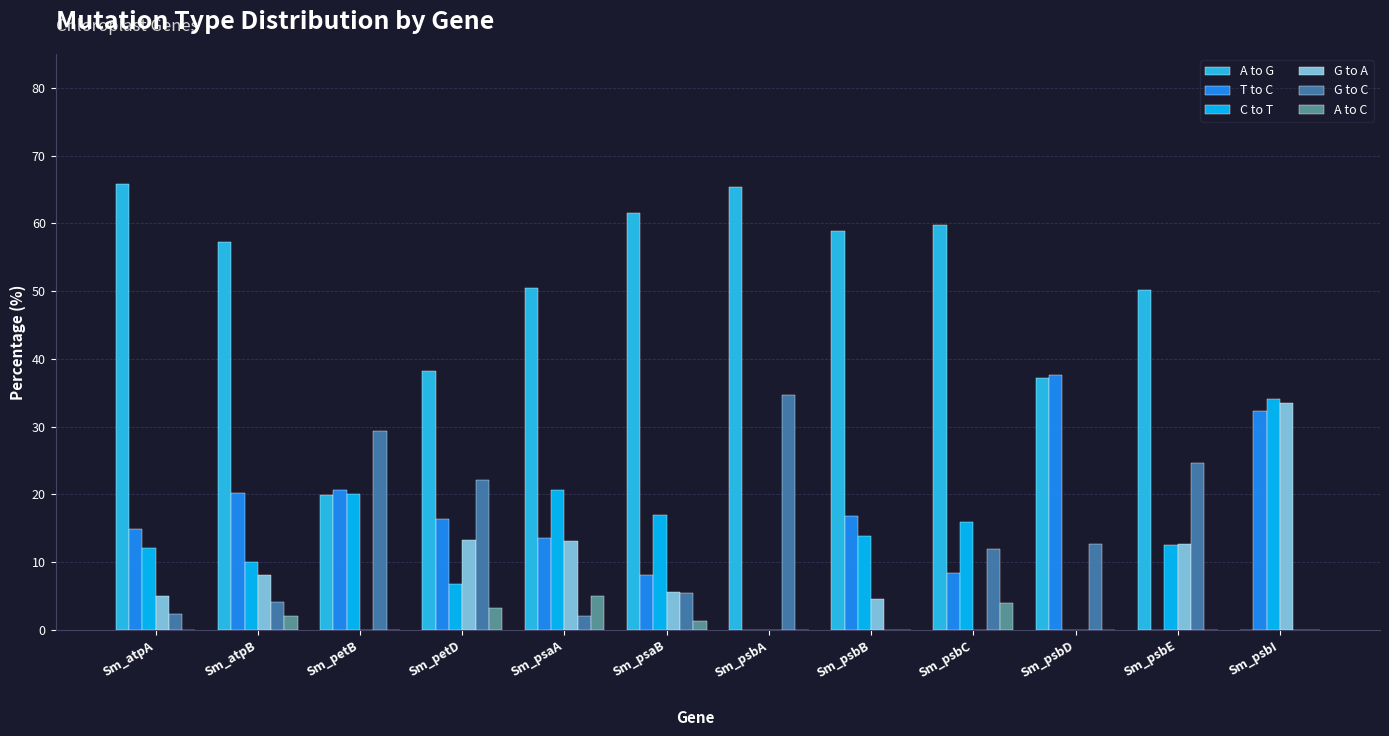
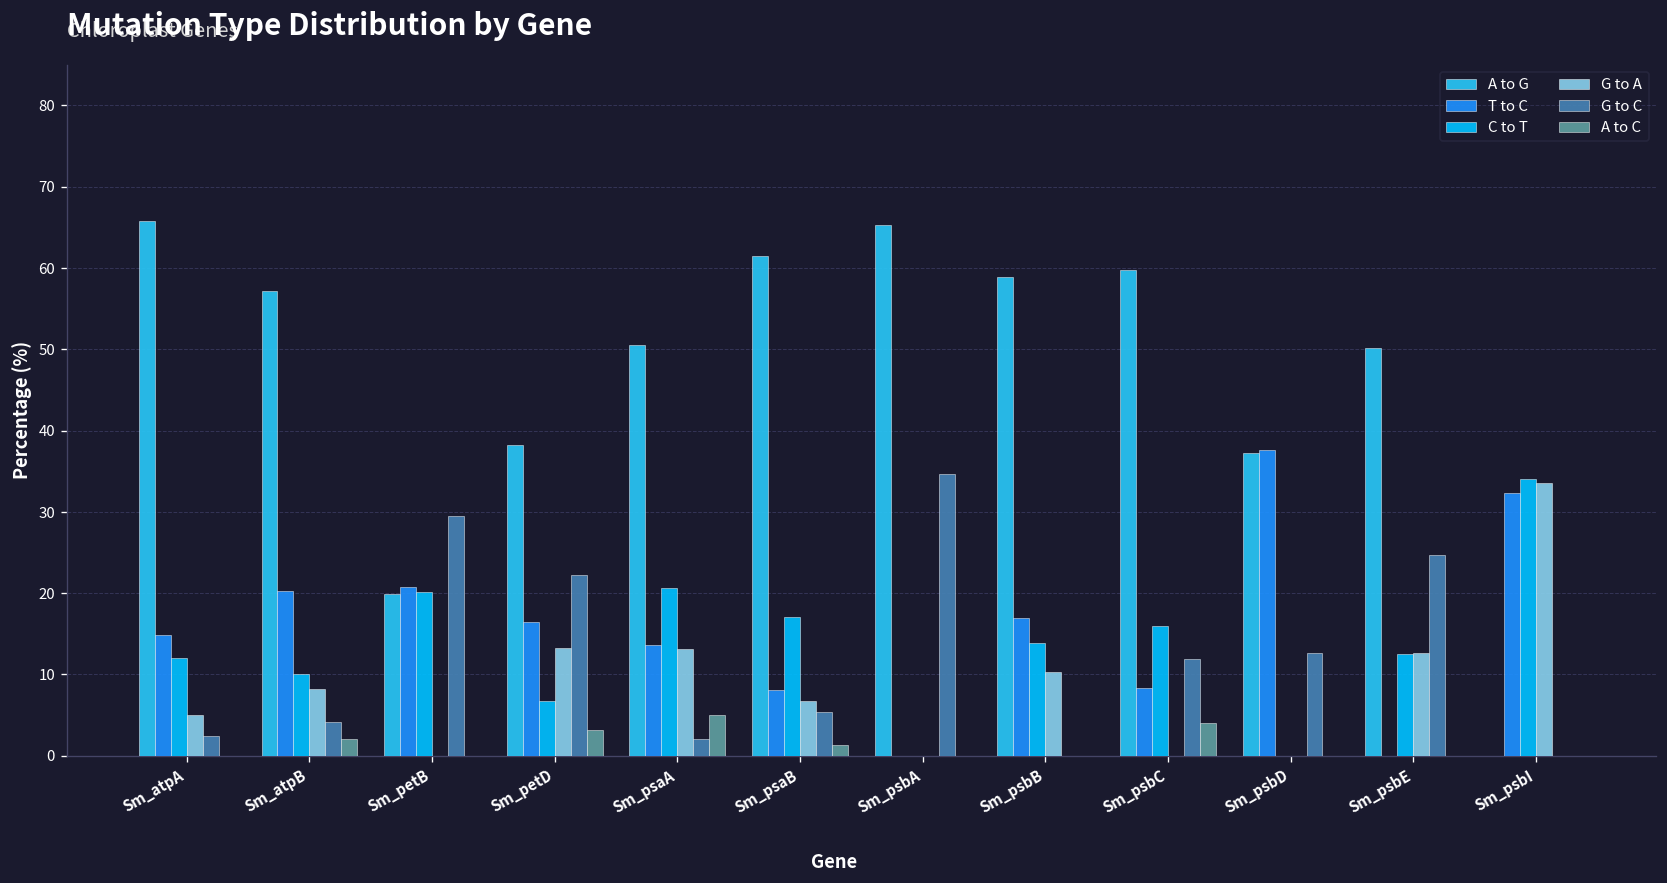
G to A, Sm_psaB: 6 -> 7
G to A, Sm_psbB: 5 -> 10
